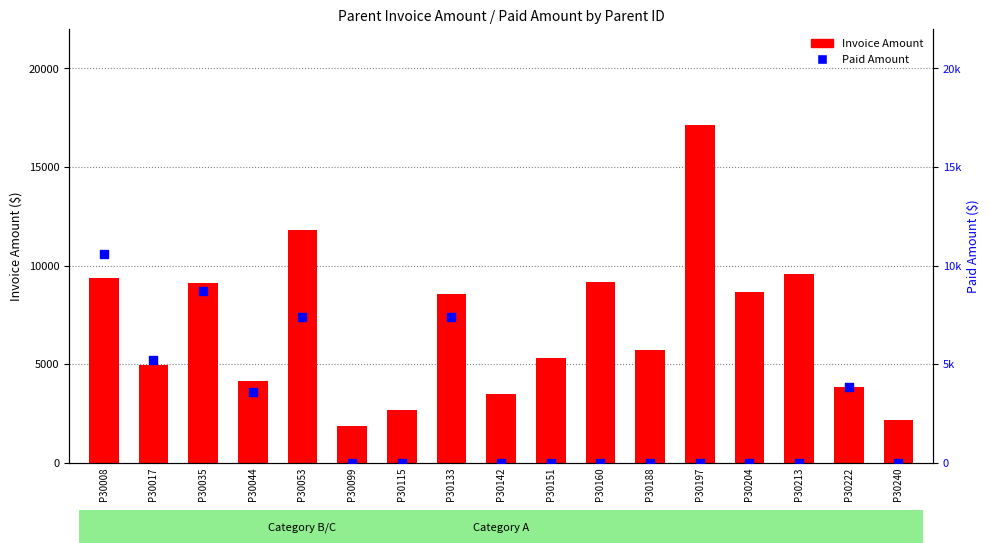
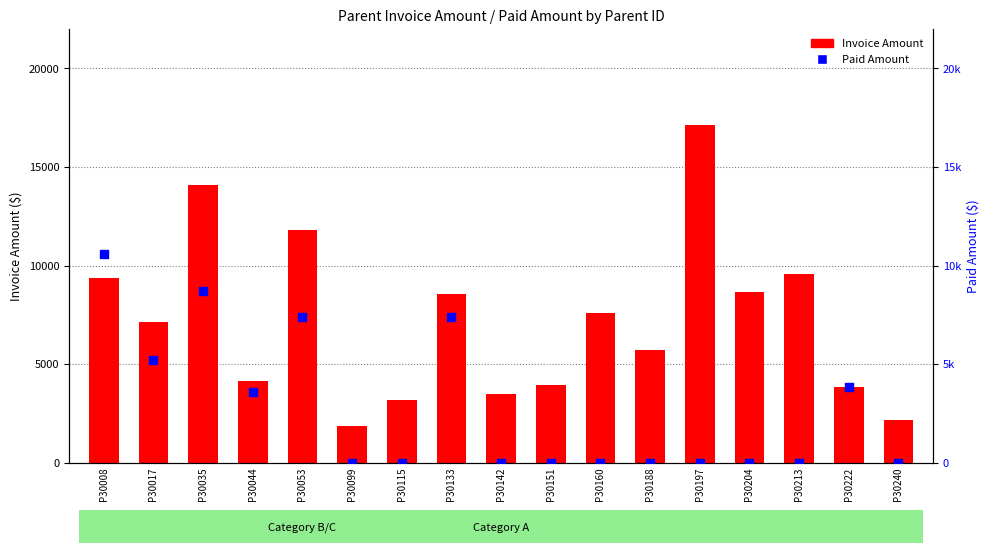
Invoice Amount, P30017: 4900 -> 7100
Invoice Amount, P30035: 9100 -> 14100
Invoice Amount, P30115: 2700 -> 3200
Invoice Amount, P30151: 5300 -> 3900
Invoice Amount, P30160: 9200 -> 7600
